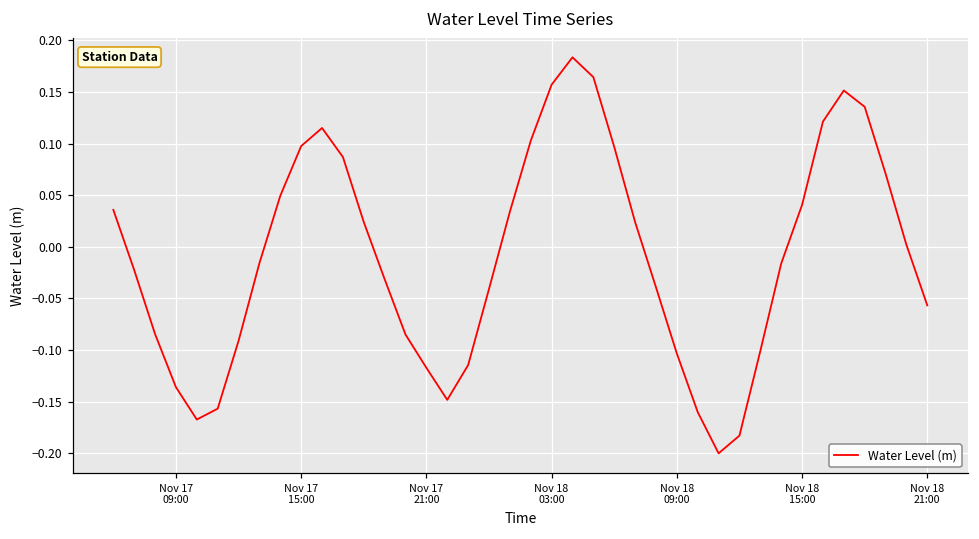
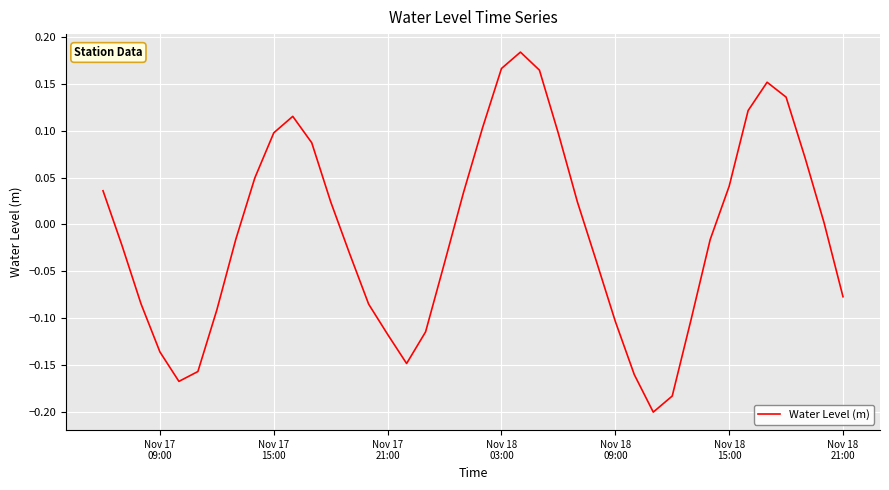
Nov 18 03:00: 0.16 -> 0.17
Nov 18 21:00: -0.06 -> -0.08
